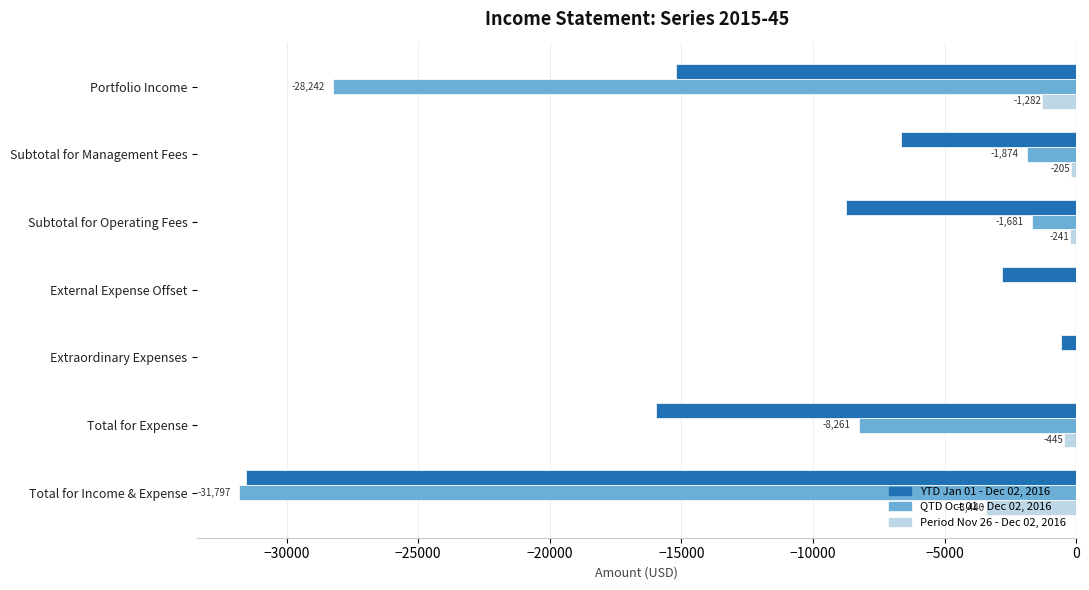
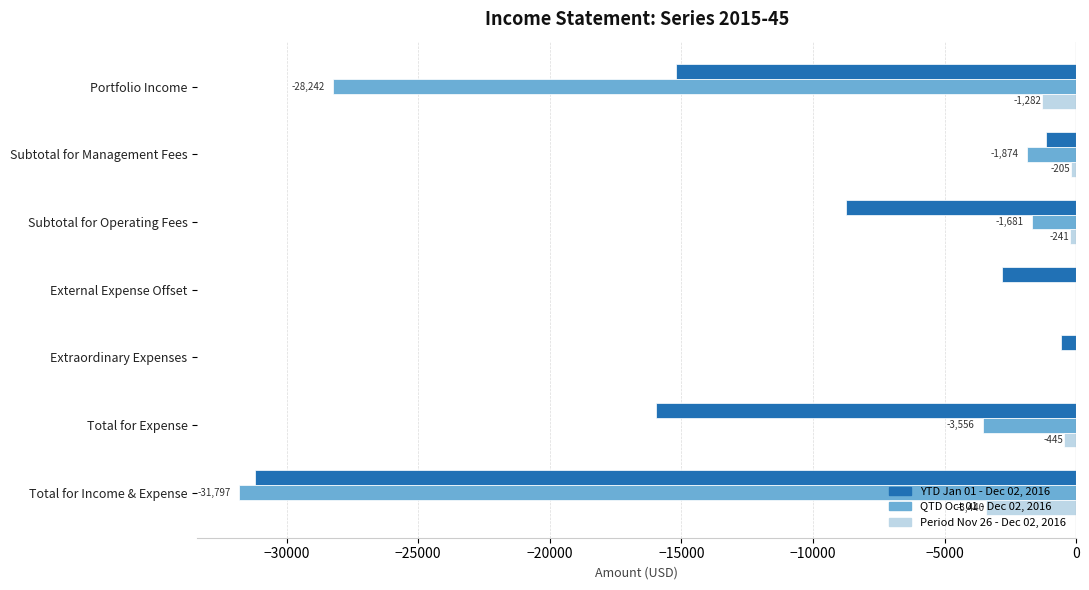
YTD Jan 01 - Dec 02, 2016, Subtotal for Management Fees: -6700 -> -1200
QTD Oct 01 - Dec 02, 2016, Total for Expense: -8,261 -> -3,556
YTD Jan 01 - Dec 02, 2016, Total for Income & Expense: -31600 -> -31200
